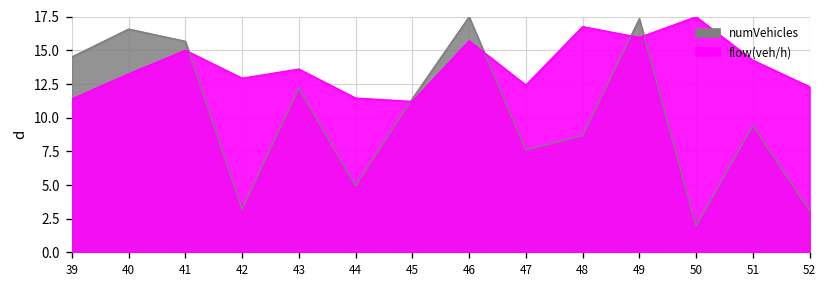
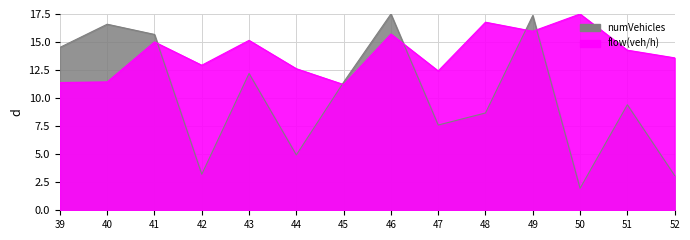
flow(veh/h), 40: 13.3 -> 11.4
flow(veh/h), 43: 13.6 -> 15.1
flow(veh/h), 44: 11.5 -> 12.6
flow(veh/h), 52: 12.3 -> 13.6
